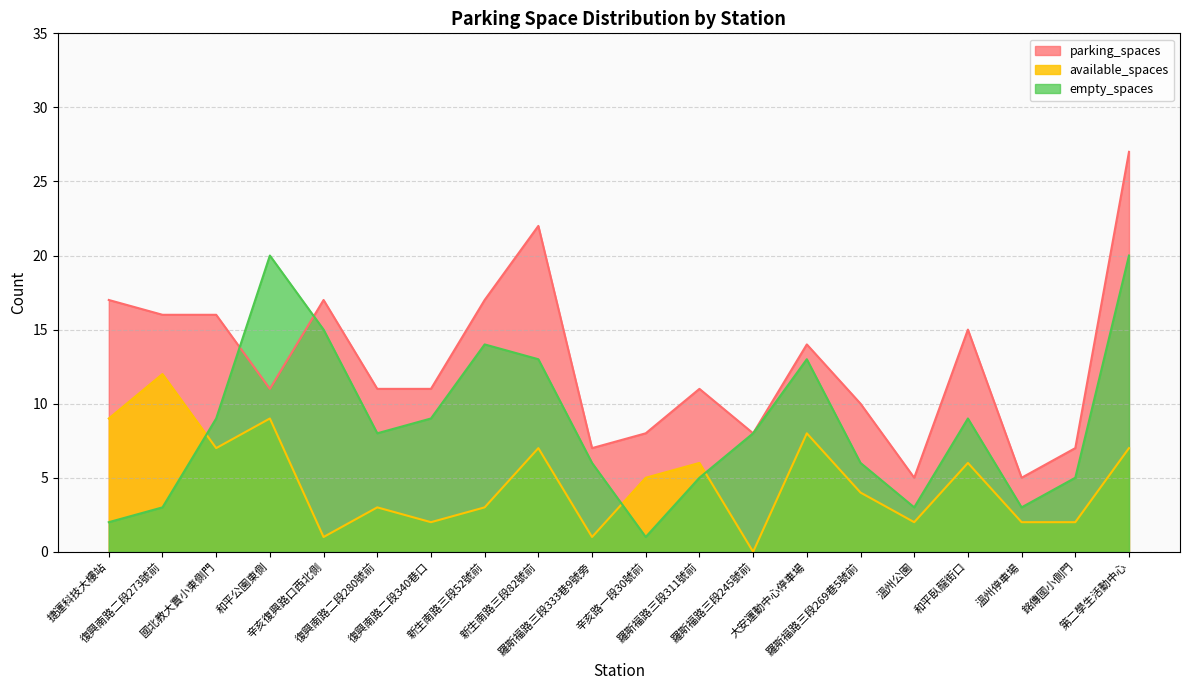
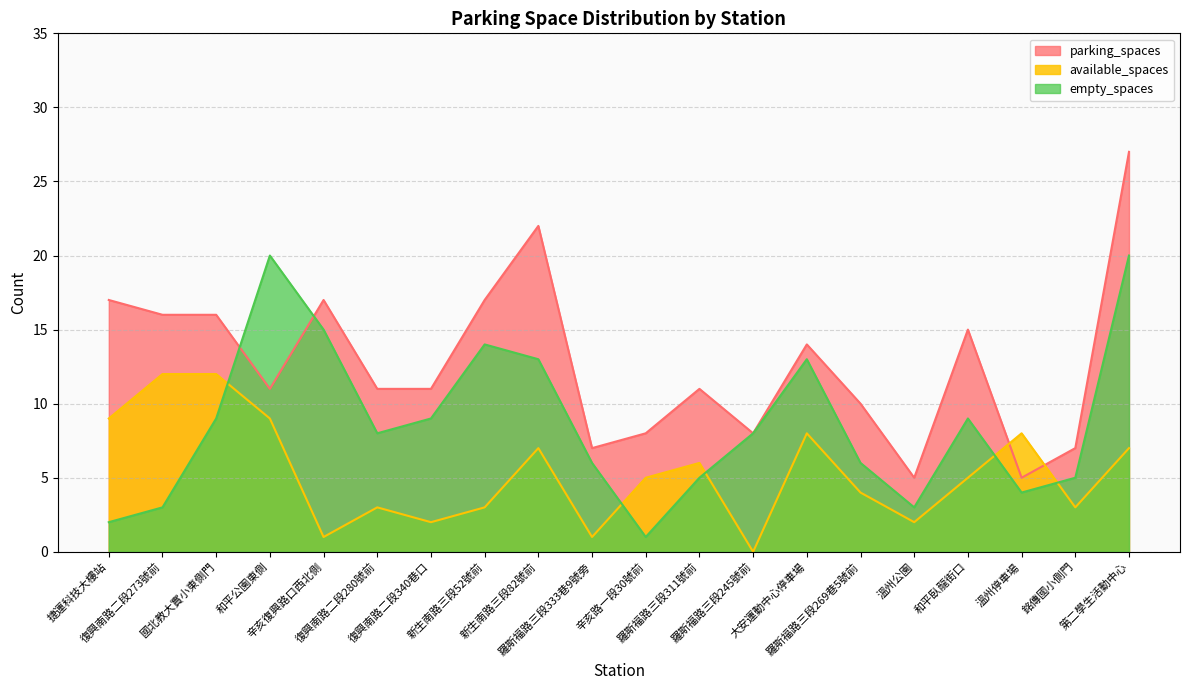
available_spaces, 國北教大實小東側門: 7 -> 12
available_spaces, 和平臥龍街口: 6 -> 5
available_spaces, 溫州停車場: 2 -> 8
empty_spaces, 溫州停車場: 3 -> 4
available_spaces, 銘傳國小側門: 2 -> 3
